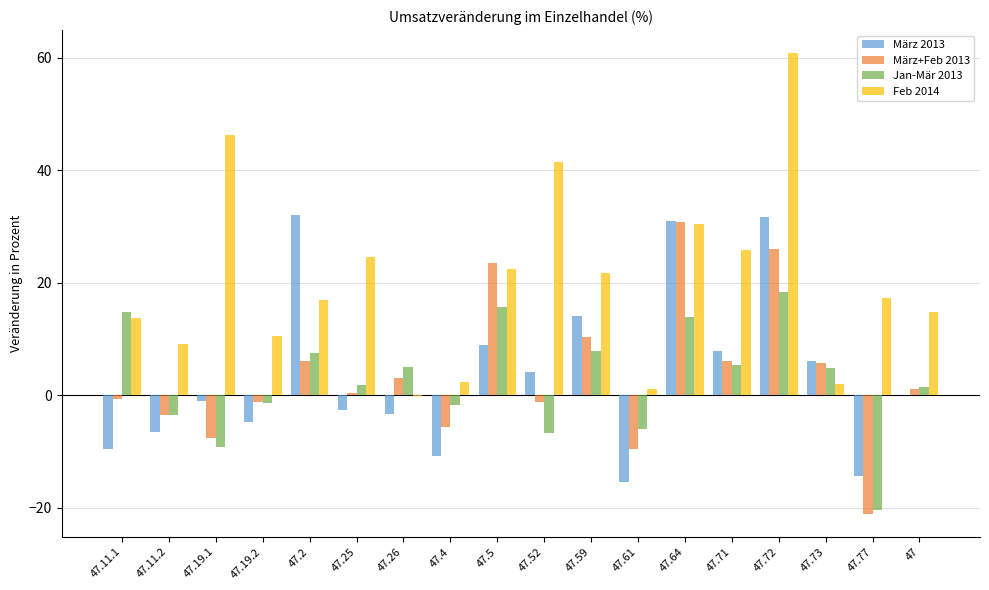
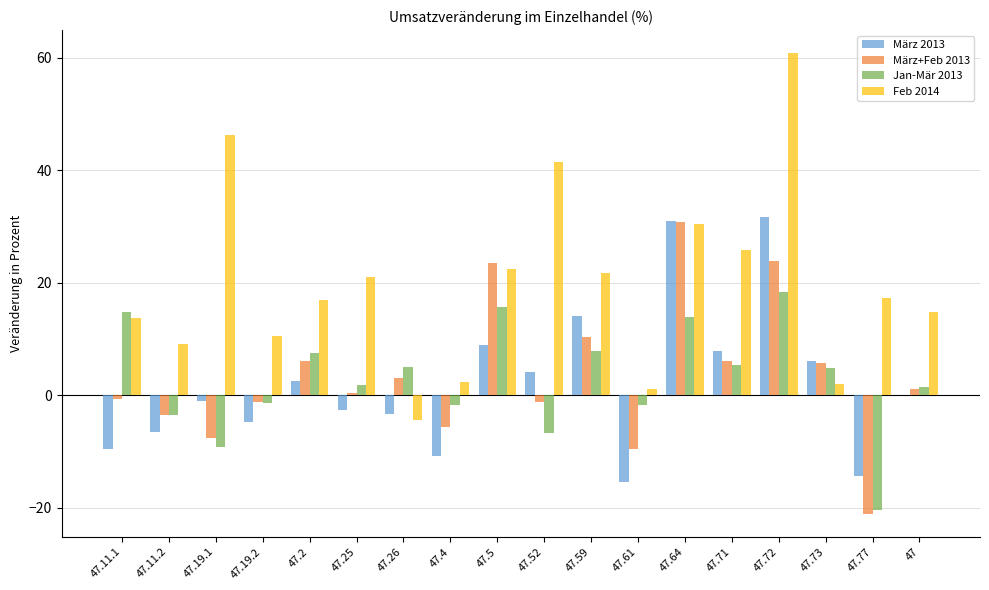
März 2013, 47.2: 32 -> 3
Feb 2014, 47.25: 25 -> 21
Feb 2014, 47.26: 0 -> -5
Jan-Mär 2013, 47.61: -6 -> -2
März+Feb 2013, 47.72: 26 -> 24
